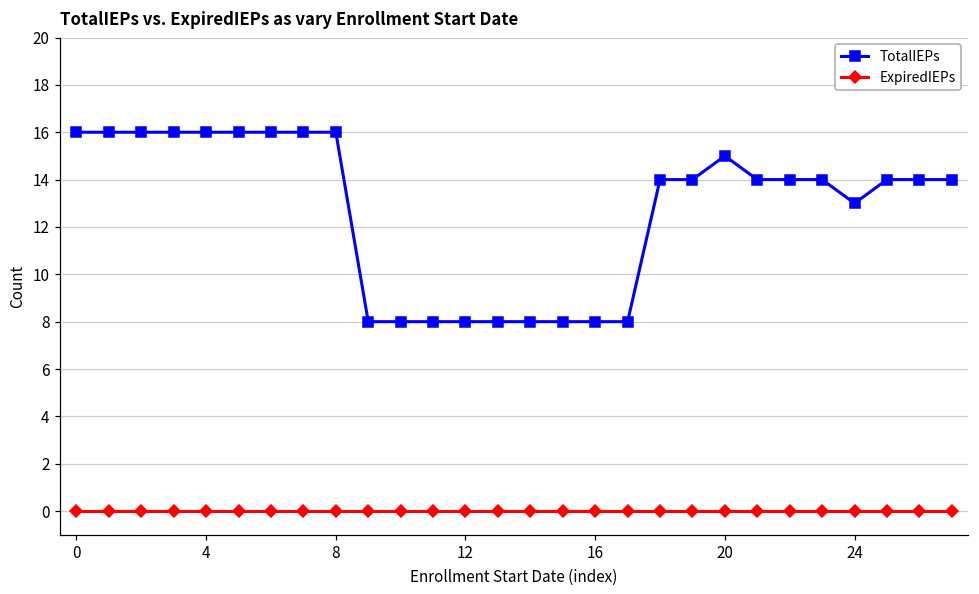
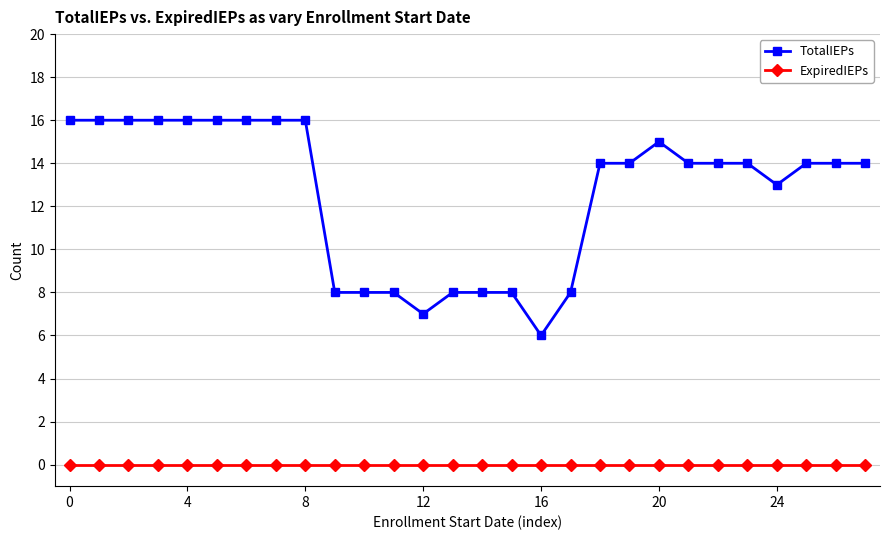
TotalIEPs, 12: 8 -> 7
TotalIEPs, 16: 8 -> 6
